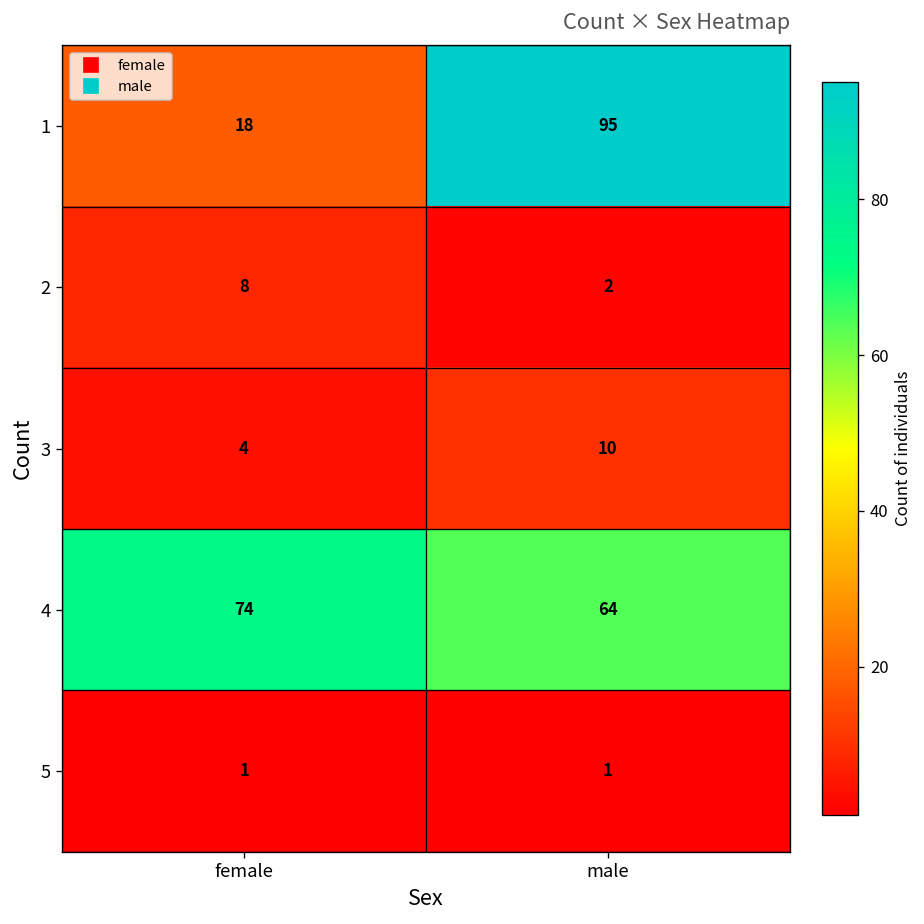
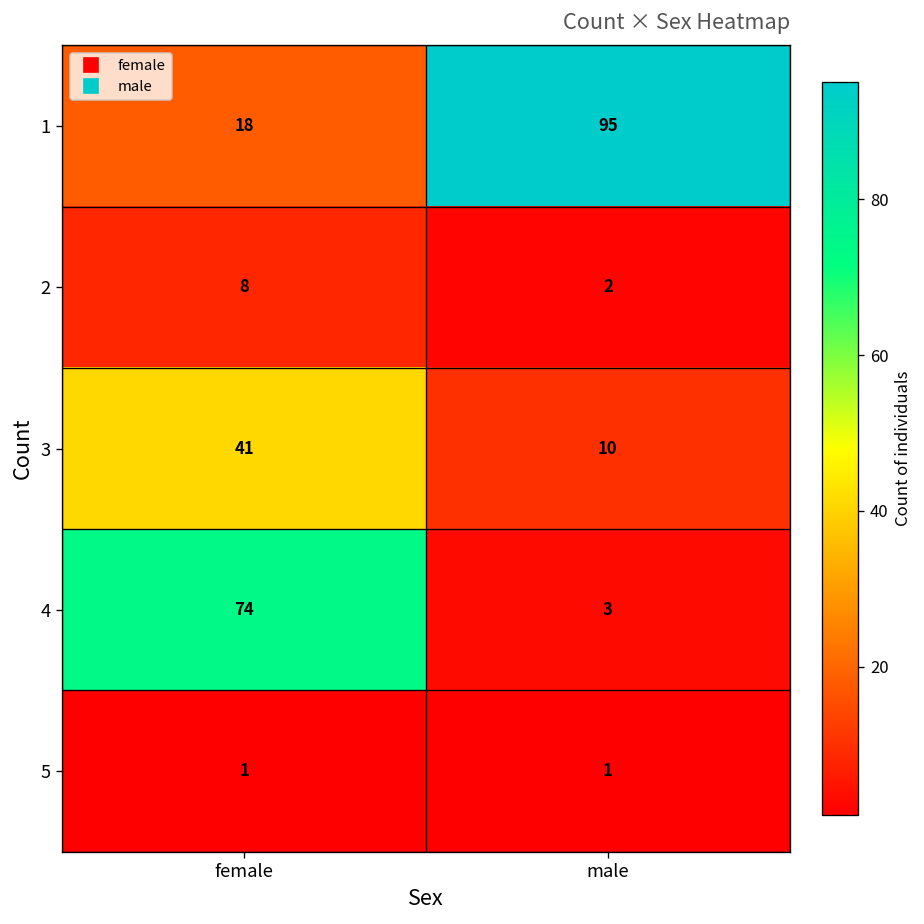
3, female: 4 -> 41
4, male: 64 -> 3
